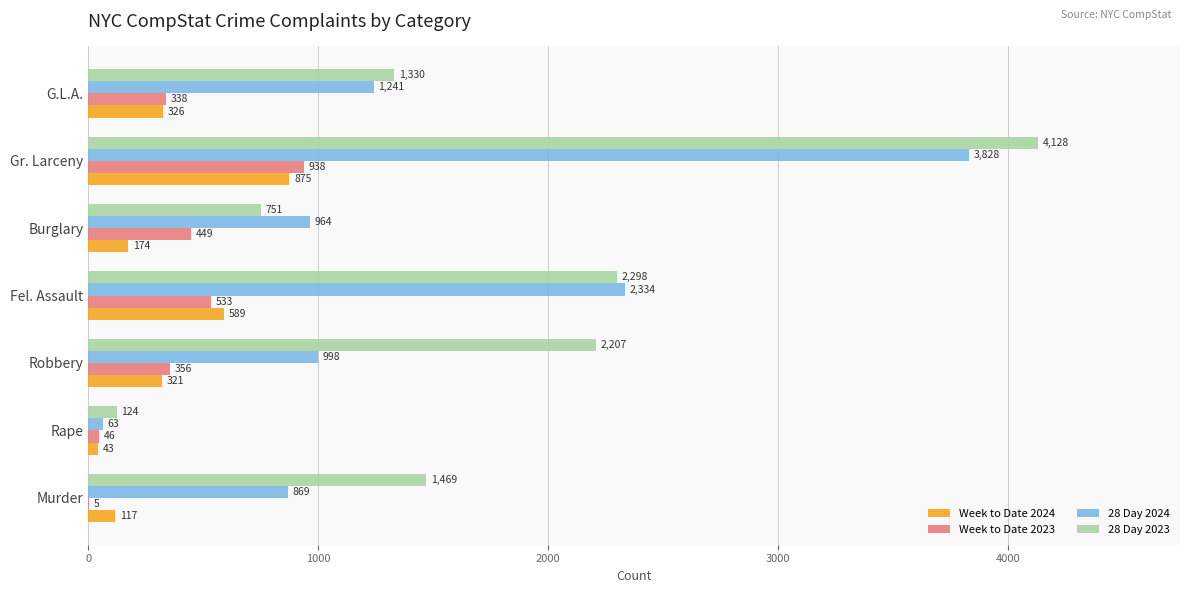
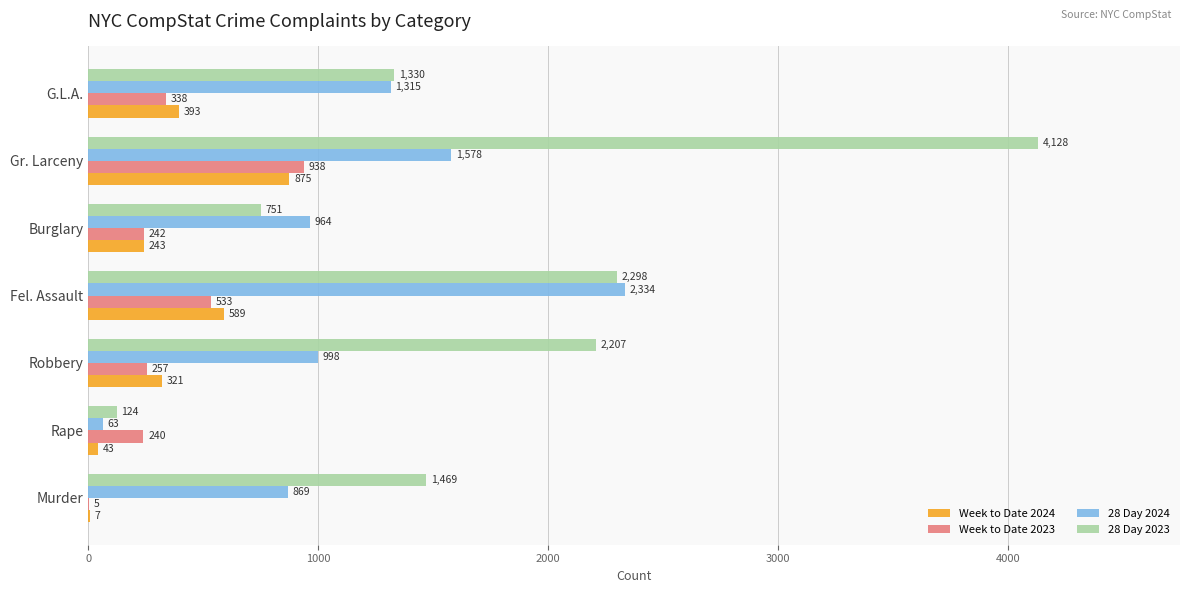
28 Day 2024, G.L.A.: 1,241 -> 1,315
Week to Date 2024, G.L.A.: 326 -> 393
28 Day 2024, Gr. Larceny: 3,828 -> 1,578
Week to Date 2023, Burglary: 449 -> 242
Week to Date 2024, Burglary: 174 -> 243
Week to Date 2023, Robbery: 356 -> 257
Week to Date 2023, Rape: 46 -> 240
Week to Date 2024, Murder: 117 -> 7
